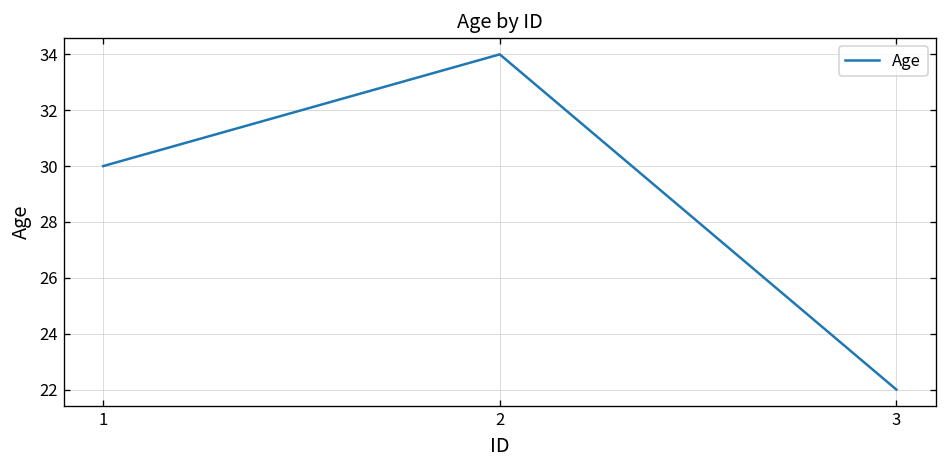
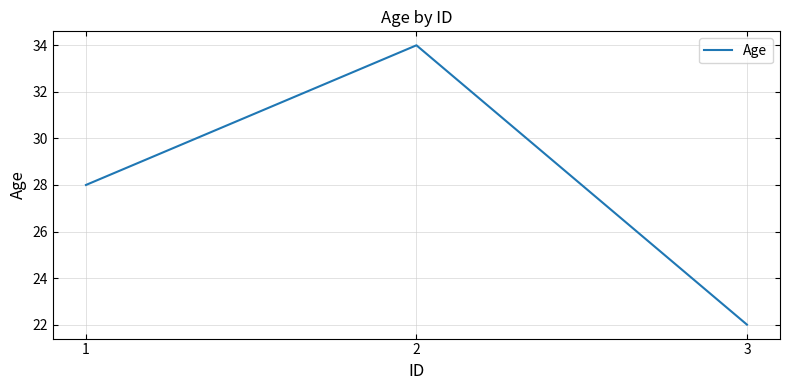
1: 30 -> 28
